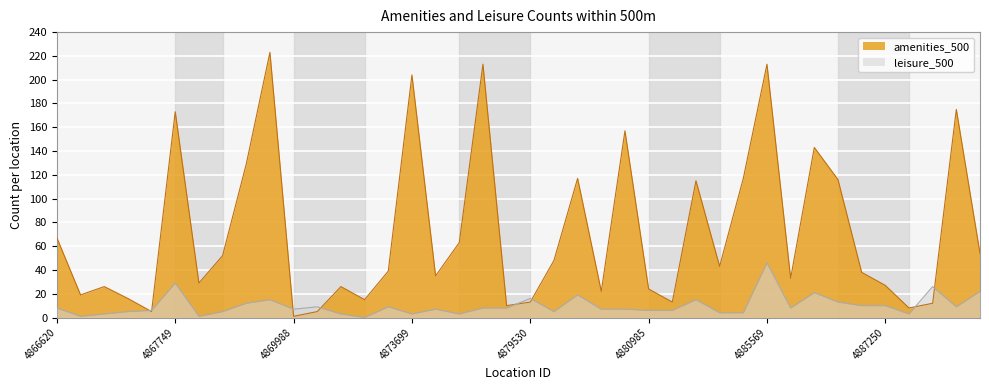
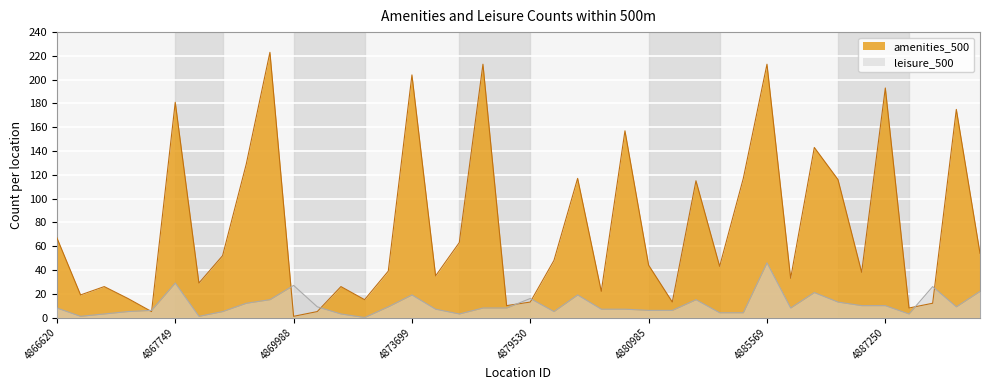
amenities_500, 4867749: 173 -> 181
leisure_500, 4869988: 7 -> 27
leisure_500, 4873699: 3 -> 19
amenities_500, 4880985: 24 -> 44
amenities_500, 4887250: 27 -> 193
